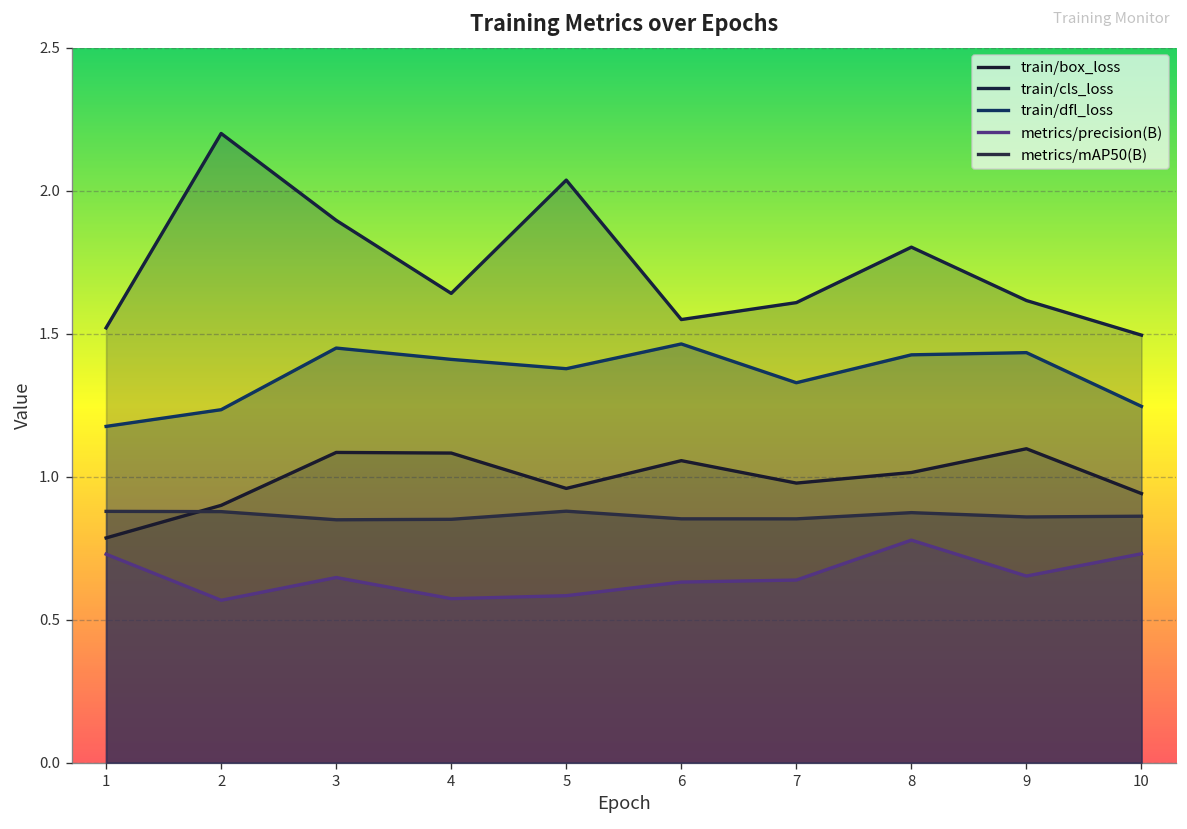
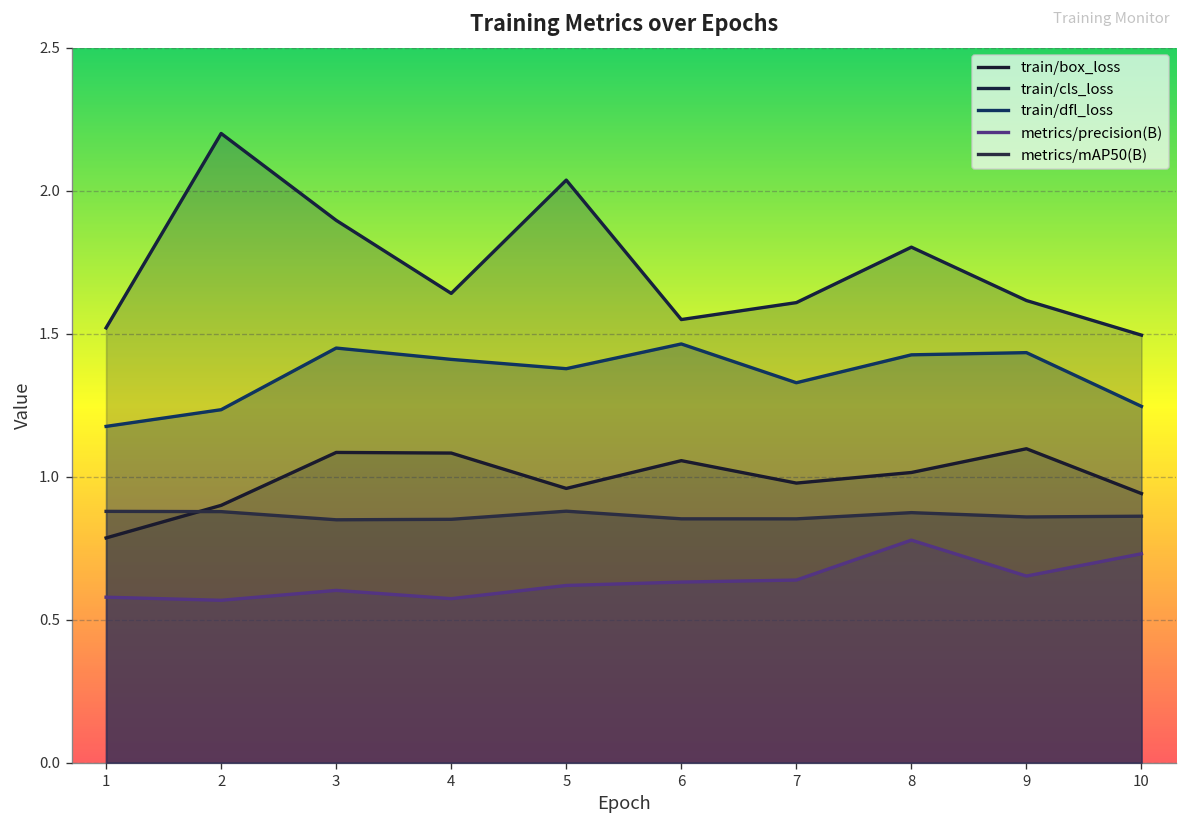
metrics/precision(B), 1: 0.73 -> 0.58
metrics/precision(B), 3: 0.65 -> 0.60
metrics/precision(B), 5: 0.58 -> 0.62
